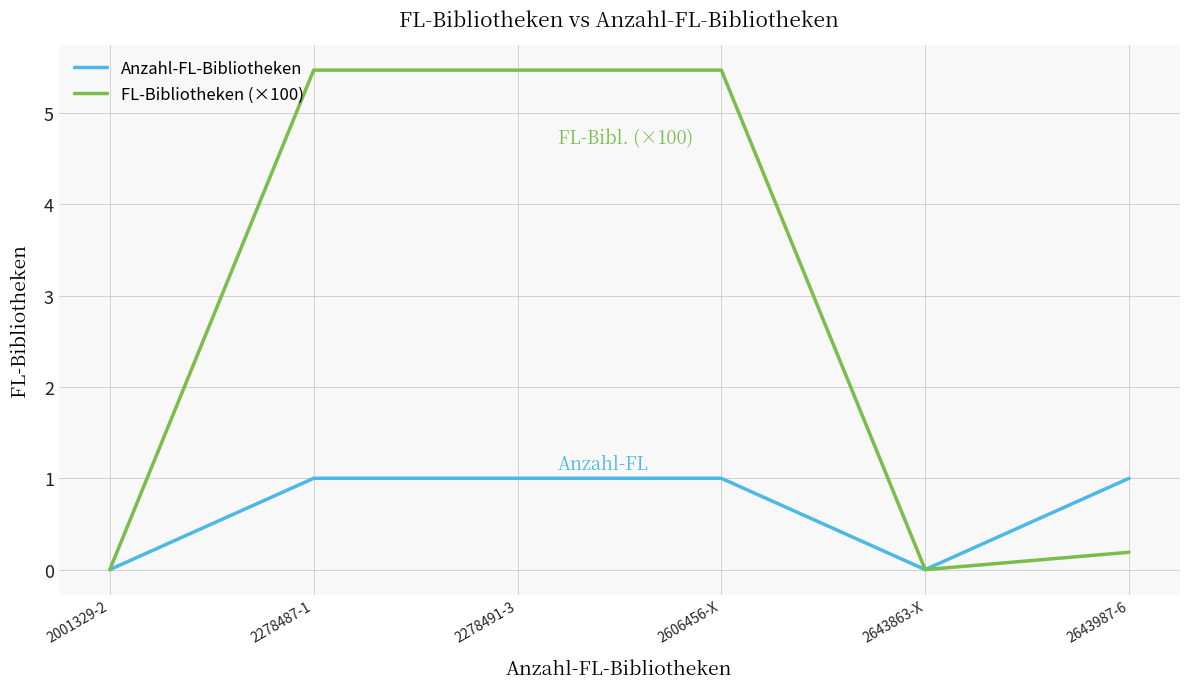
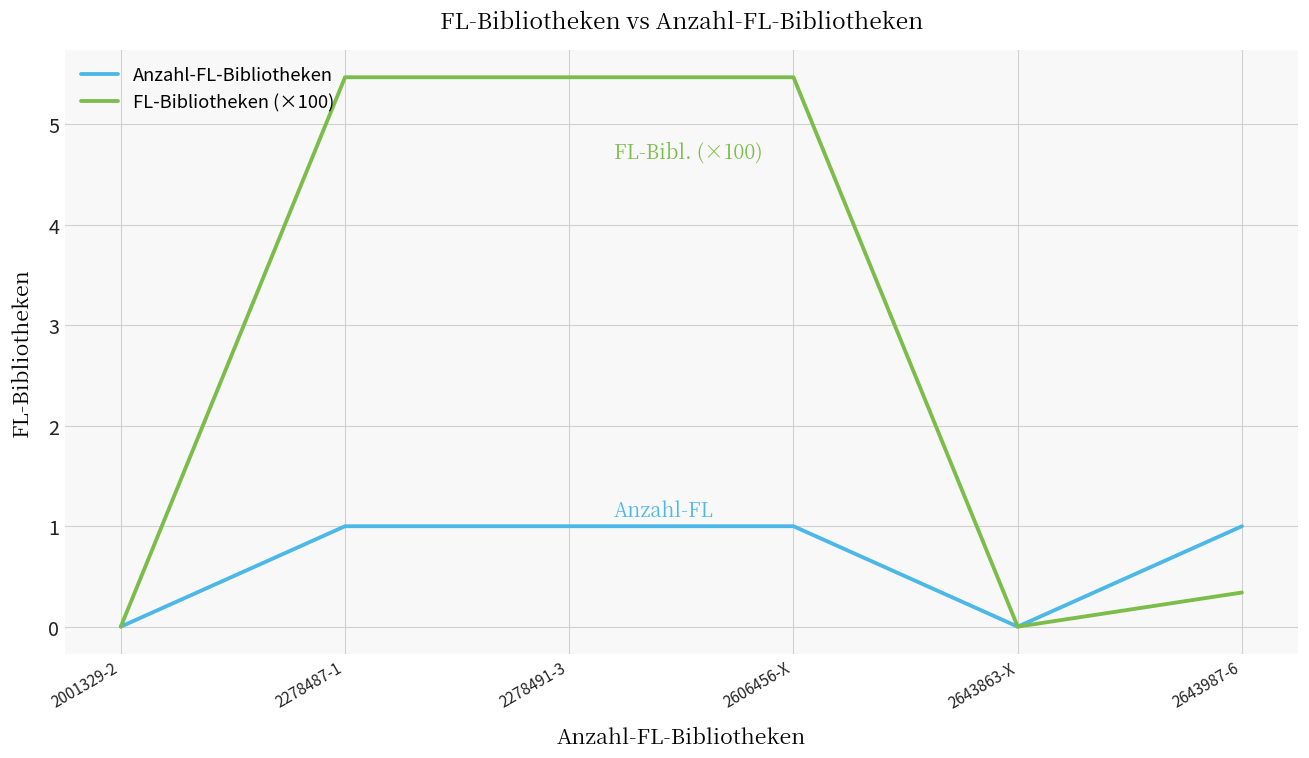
FL-Bibliotheken (×100), 2643987-6: 0.2 -> 0.3
